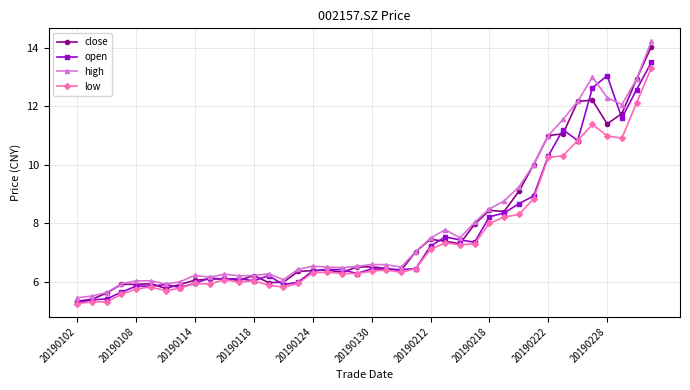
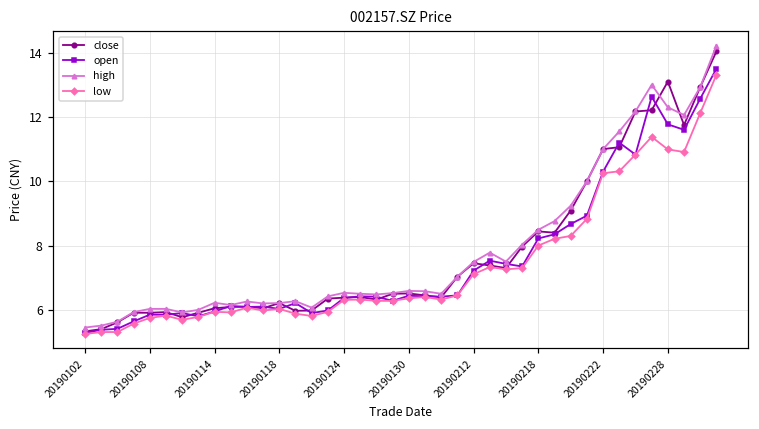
close, 20190228: 11.4 -> 13.1
open, 20190228: 13.1 -> 11.8
